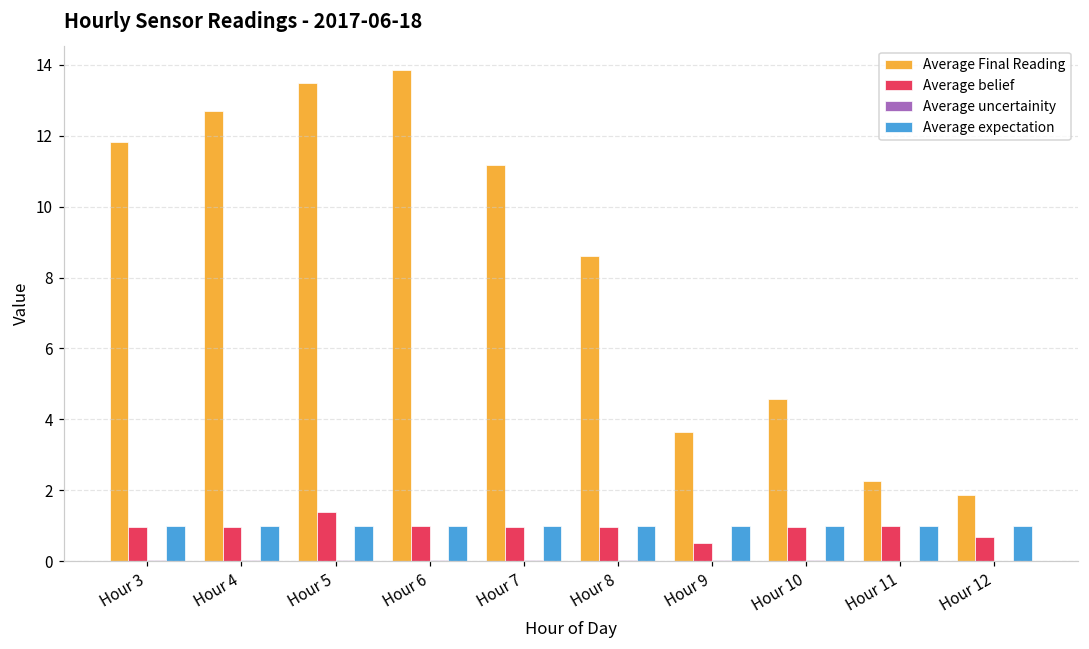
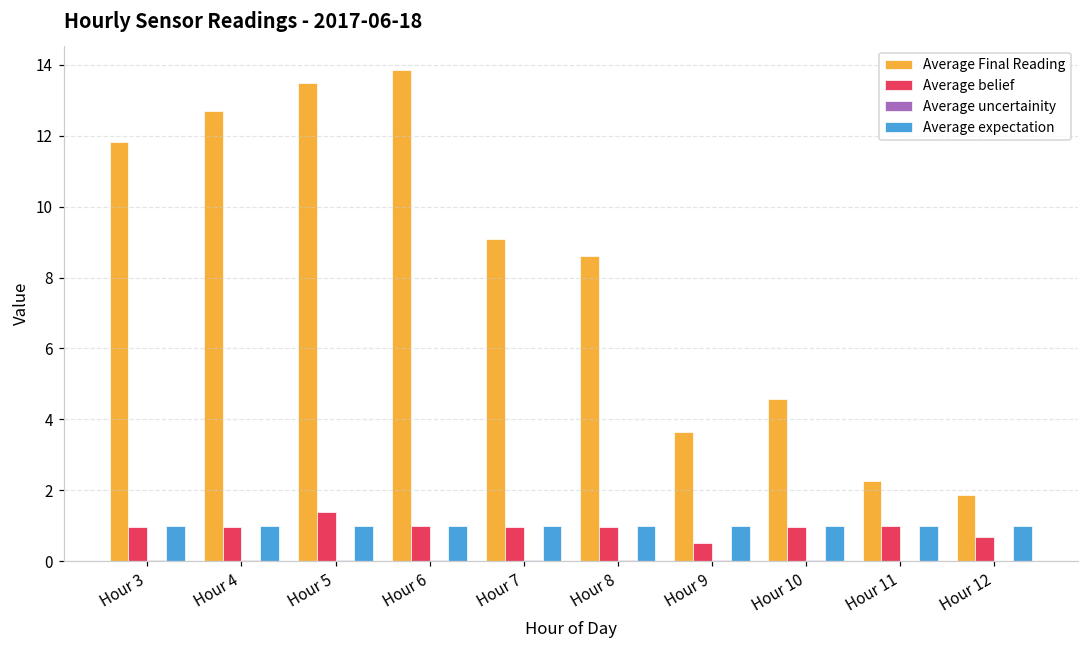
Average Final Reading, Hour 7: 11.2 -> 9.1
